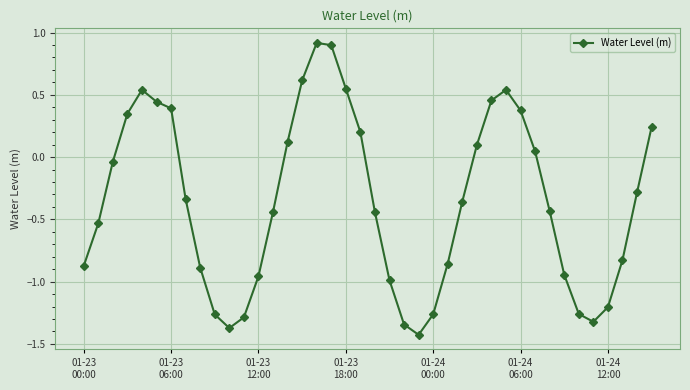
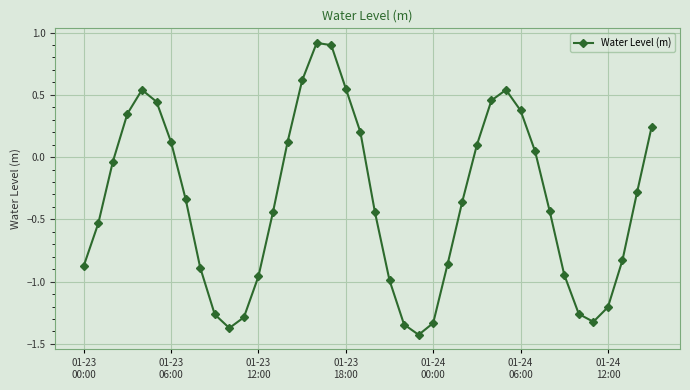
01-23 06:00: 0.39 -> 0.12
01-24 00:00: -1.26 -> -1.33
